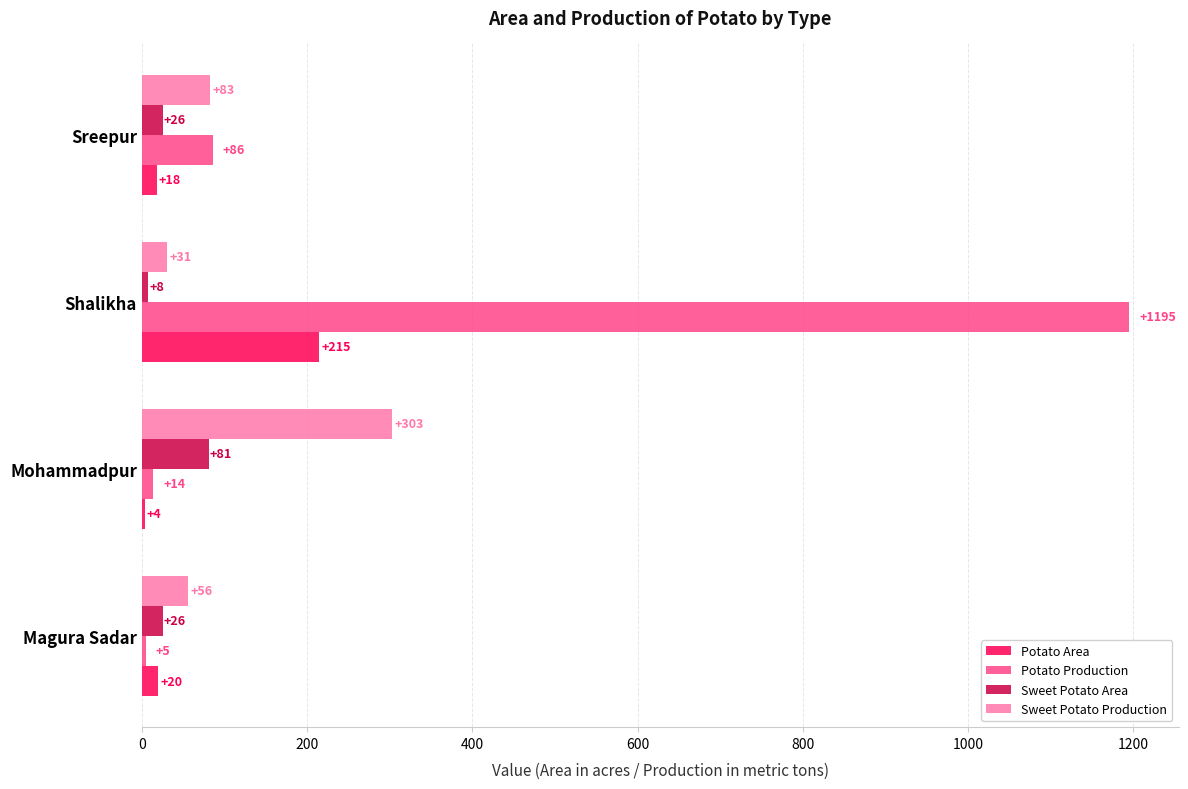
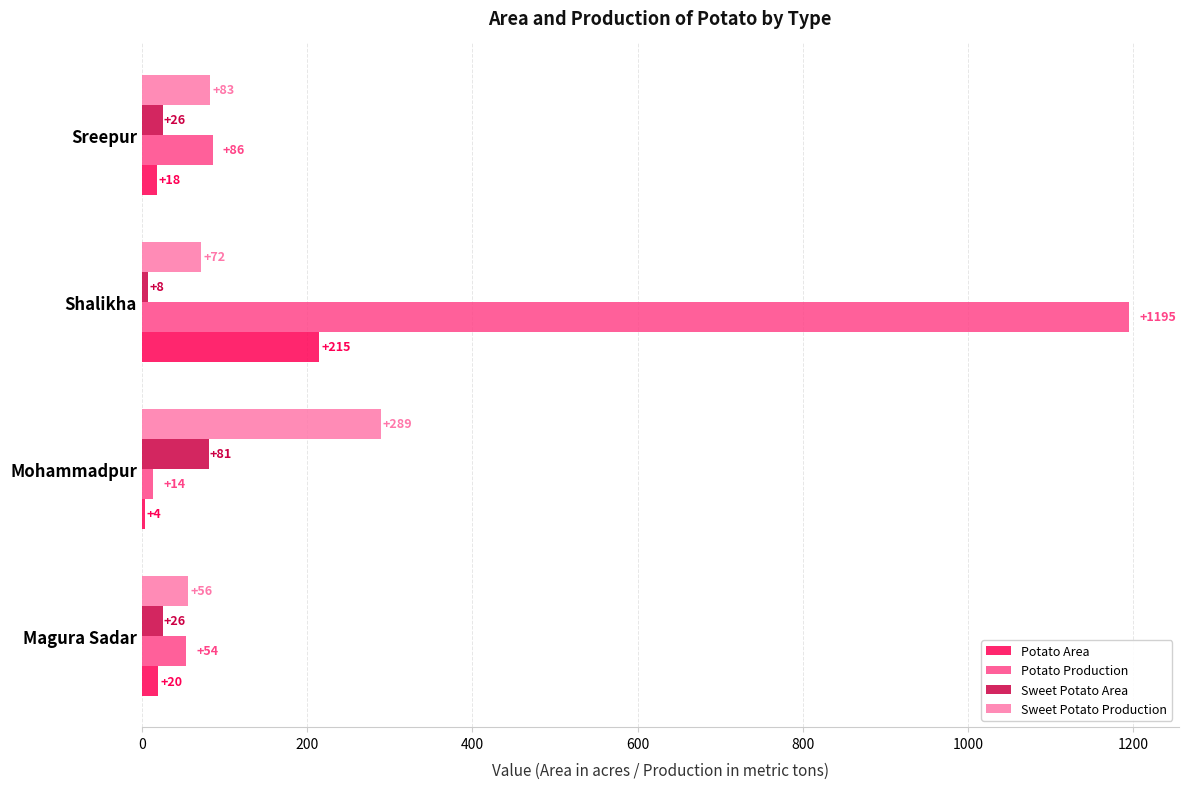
Sweet Potato Production, Shalikha: +31 -> +72
Sweet Potato Production, Mohammadpur: +303 -> +289
Potato Production, Magura Sadar: +5 -> +54
